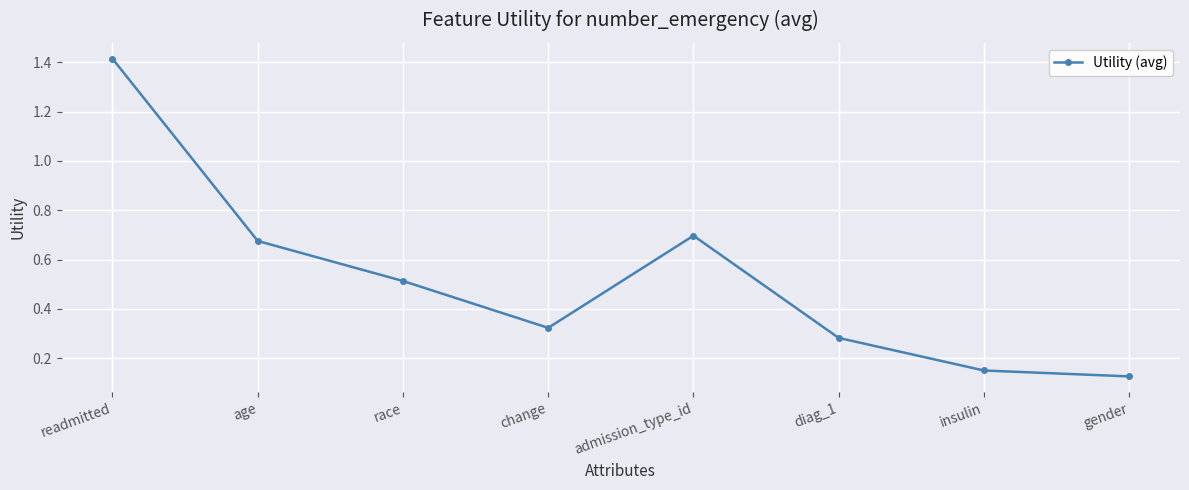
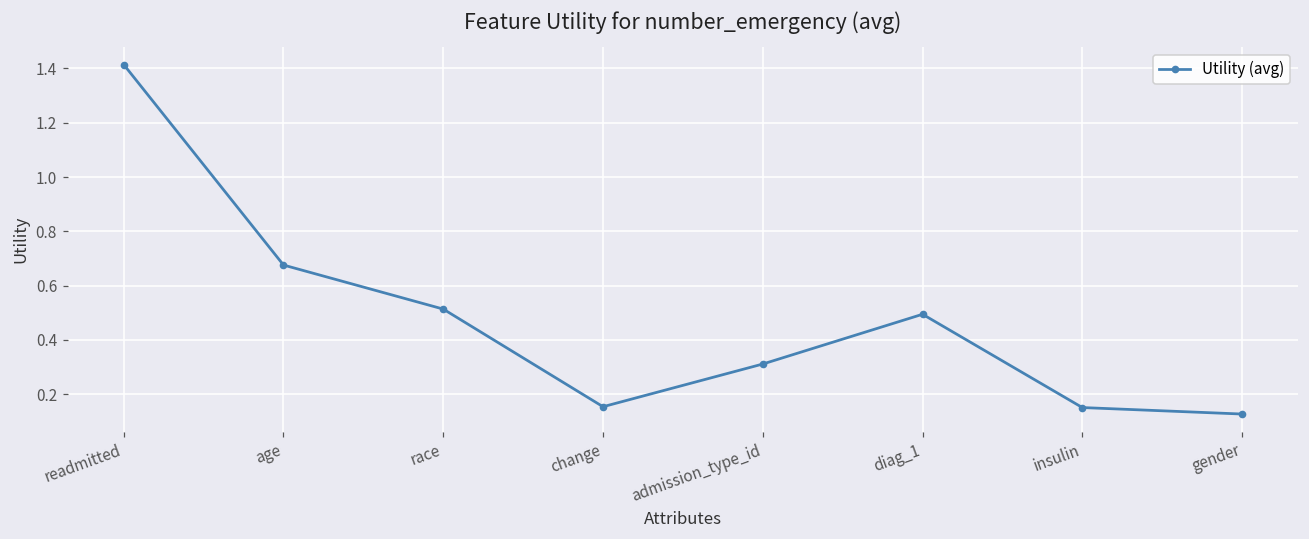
change: 0.32 -> 0.15
admission_type_id: 0.70 -> 0.31
diag_1: 0.28 -> 0.49
